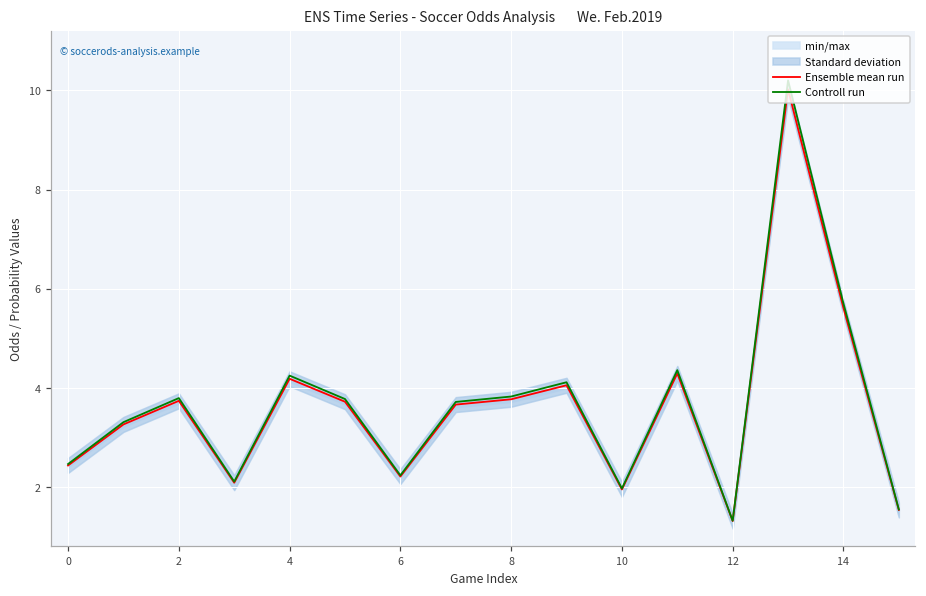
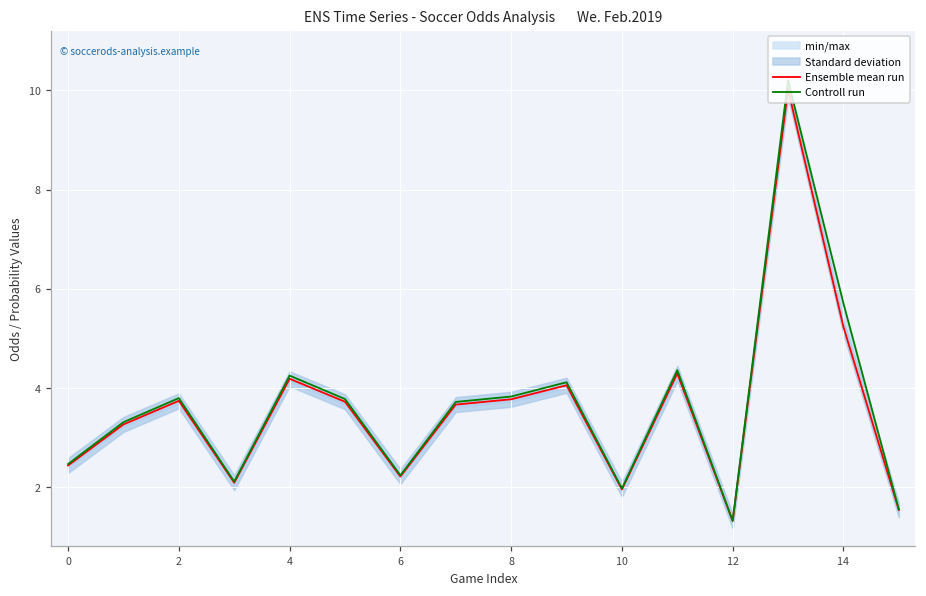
Ensemble mean run, 14: 5.6 -> 5.2
